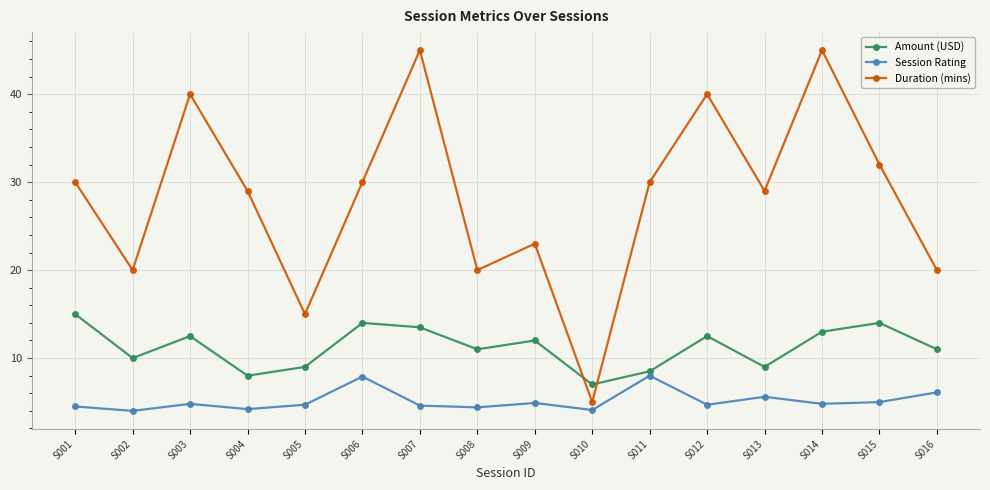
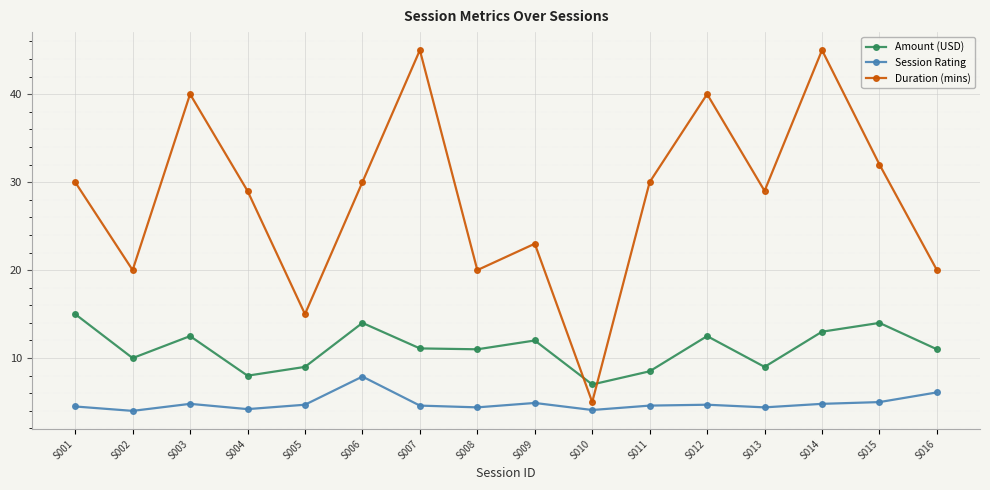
Amount (USD), S007: 14 -> 11
Session Rating, S011: 8 -> 5
Session Rating, S013: 6 -> 4
